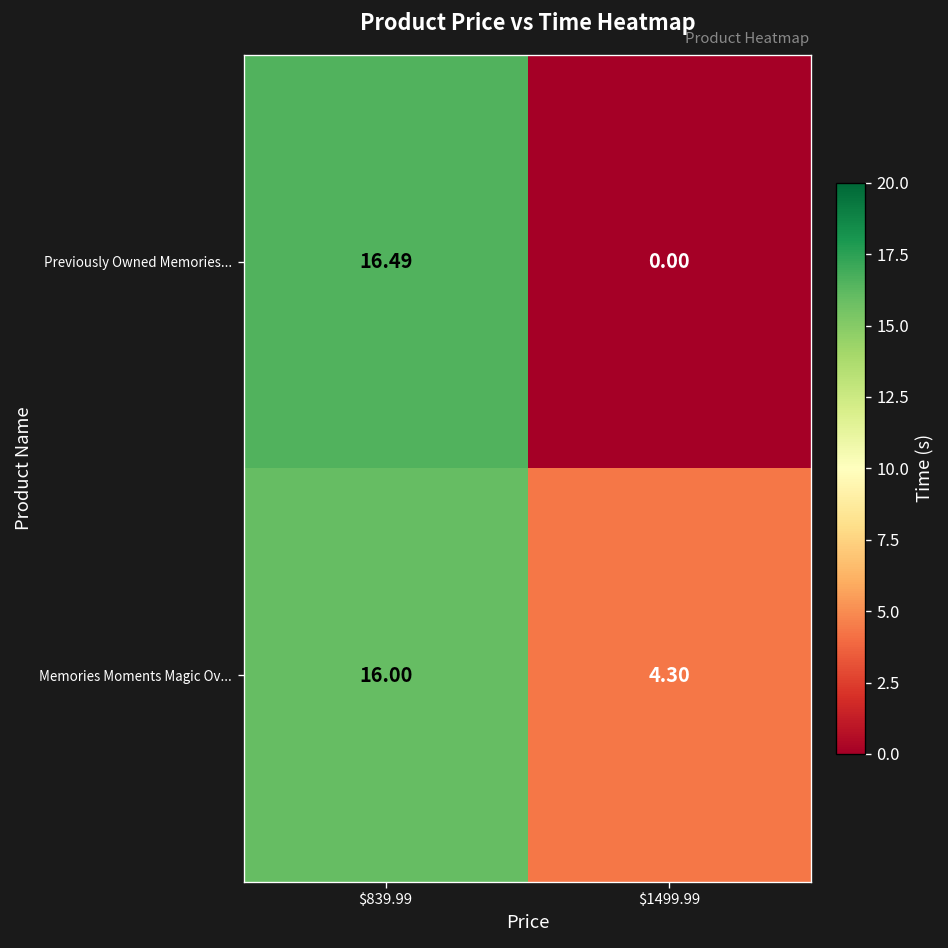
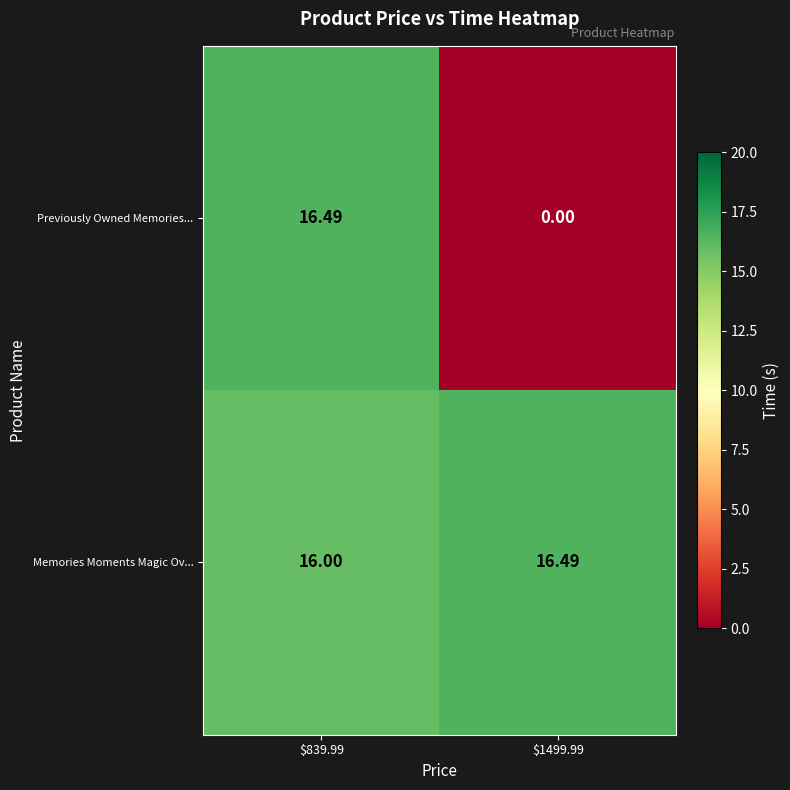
Memories Moments Magic Ov..., $1499.99: 4.30 -> 16.49
